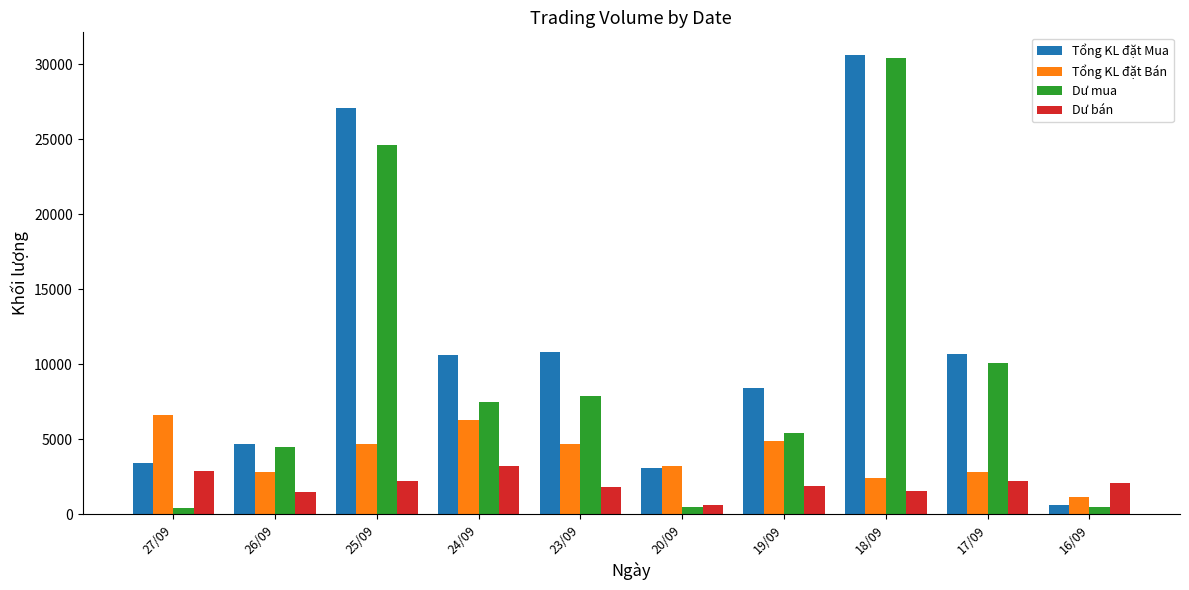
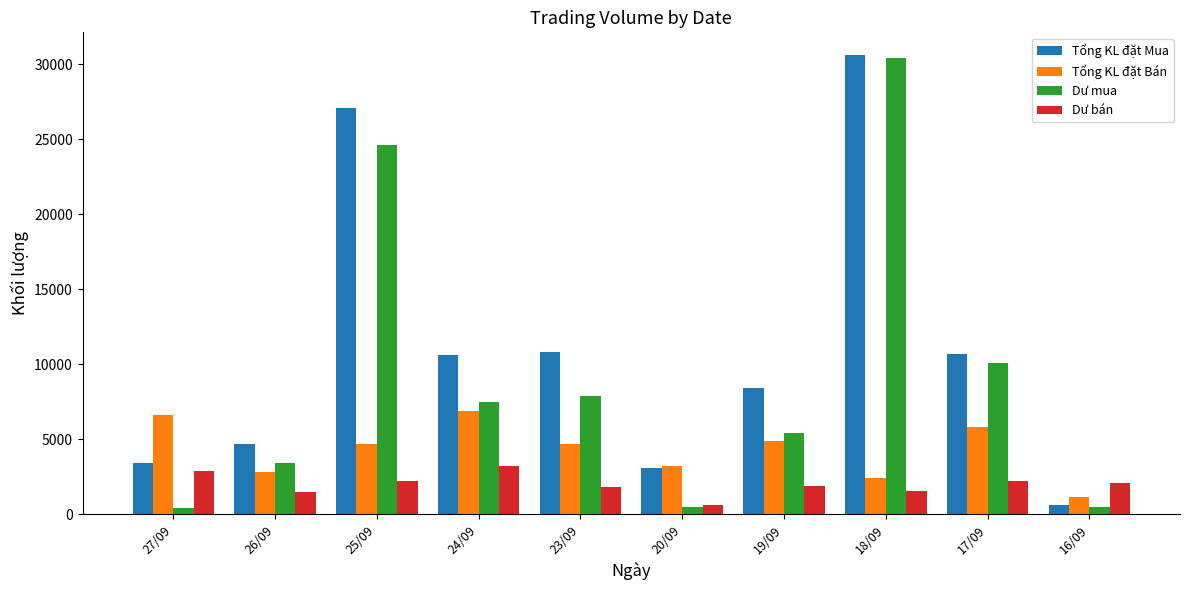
Dư mua, 26/09: 4500 -> 3400
Tổng KL đặt Bán, 24/09: 6300 -> 6900
Tổng KL đặt Bán, 17/09: 2800 -> 5800
